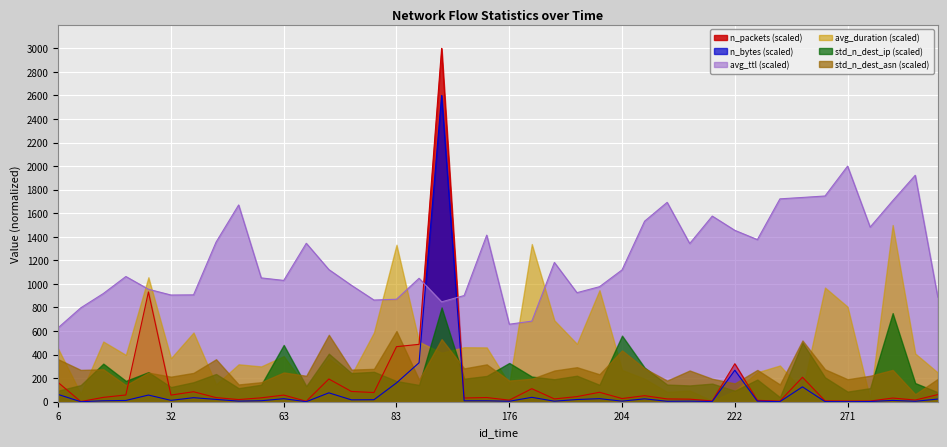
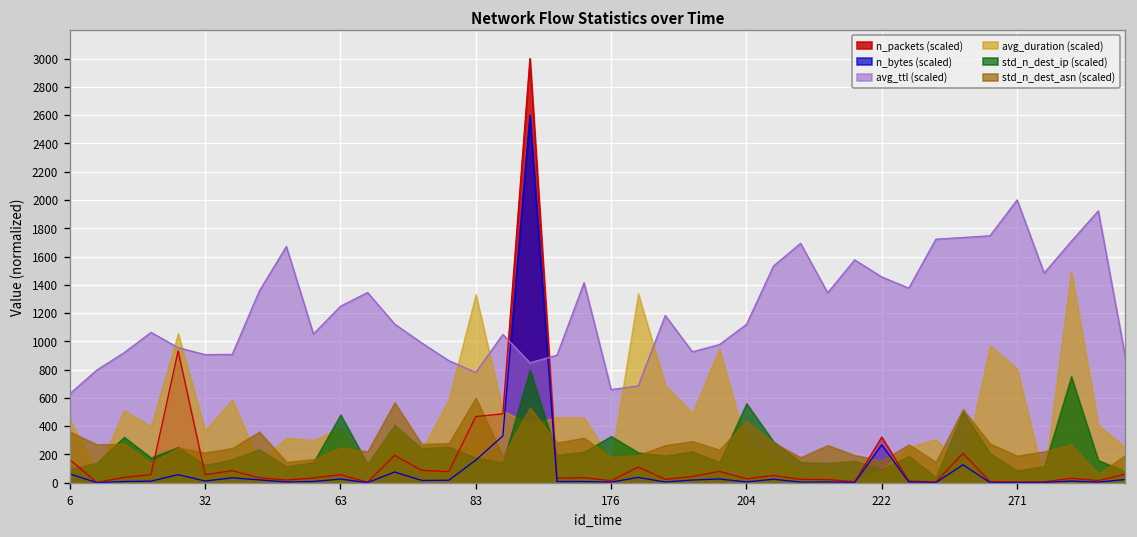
avg_ttl (scaled), 63: 1030 -> 1250
avg_ttl (scaled), 83: 870 -> 780
